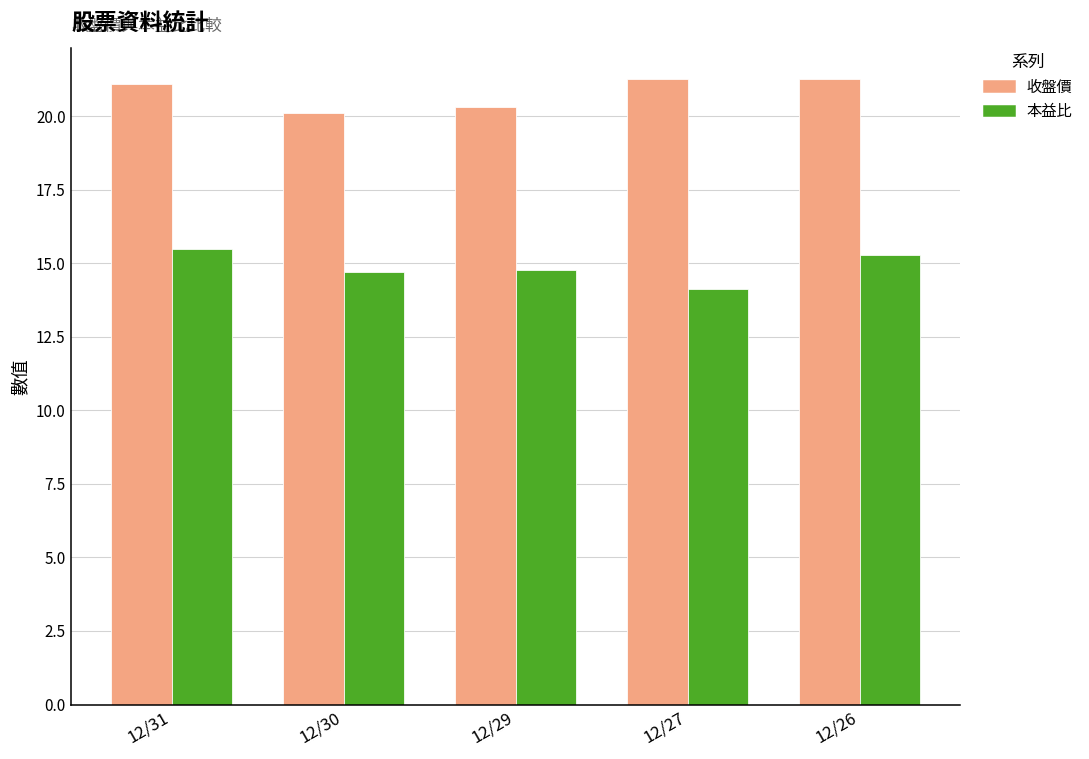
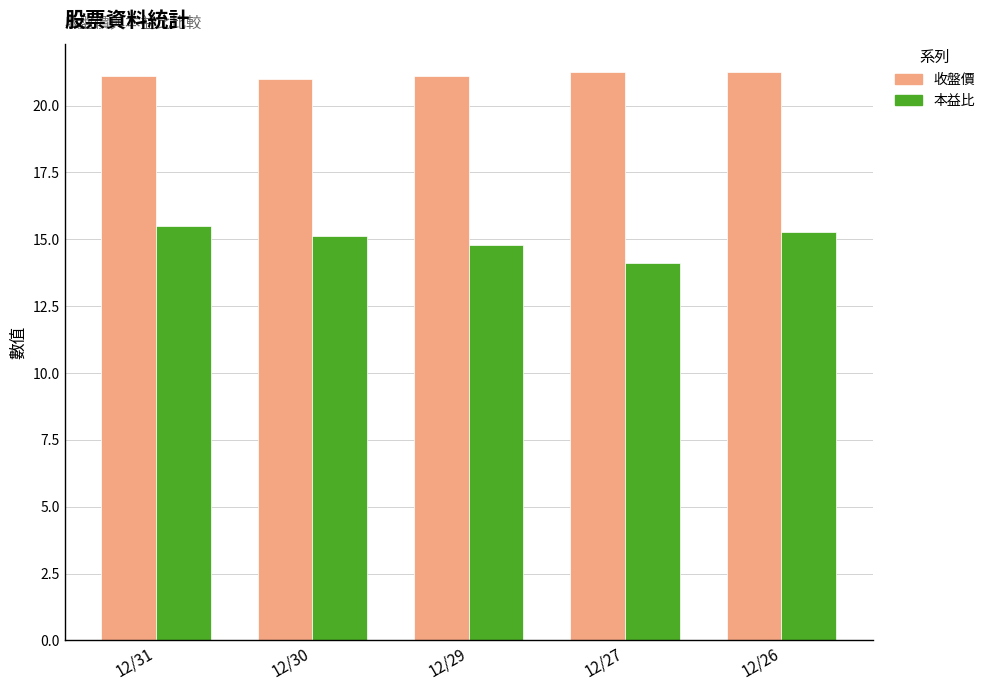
收盤價, 12/30: 20.1 -> 21.0
本益比, 12/30: 14.7 -> 15.1
收盤價, 12/29: 20.3 -> 21.1
